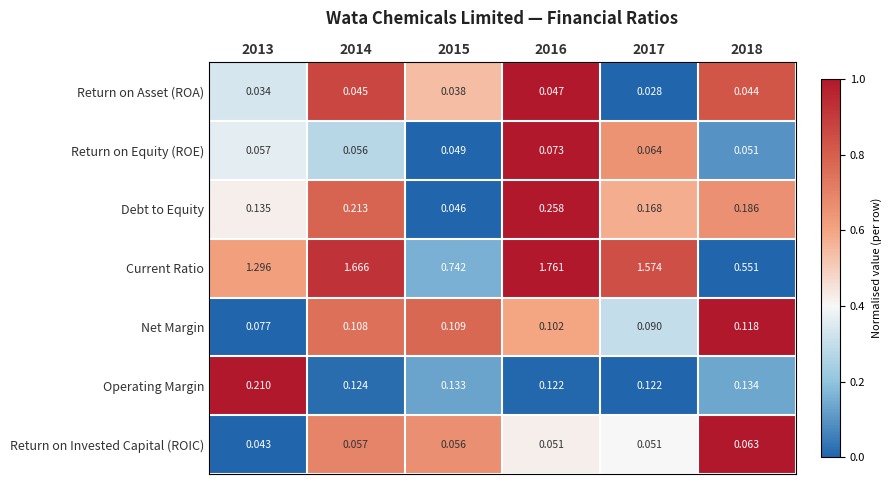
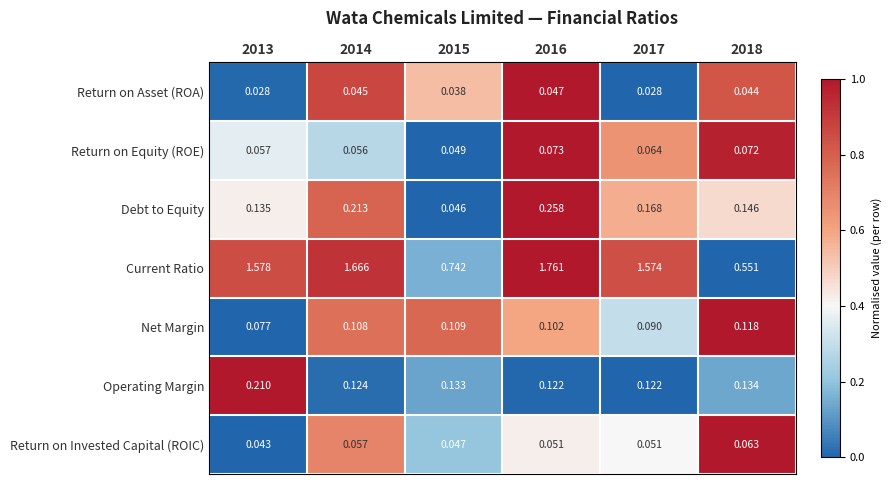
Return on Asset (ROA), 2013: 0.034 -> 0.028
Return on Equity (ROE), 2018: 0.051 -> 0.072
Debt to Equity, 2018: 0.186 -> 0.146
Current Ratio, 2013: 1.296 -> 1.578
Return on Invested Capital (ROIC), 2015: 0.056 -> 0.047
